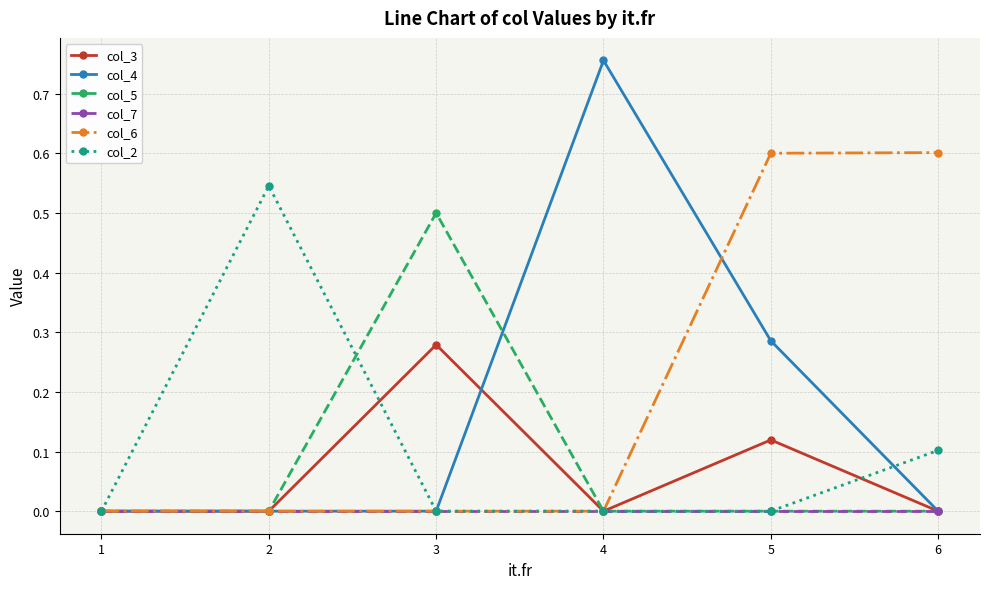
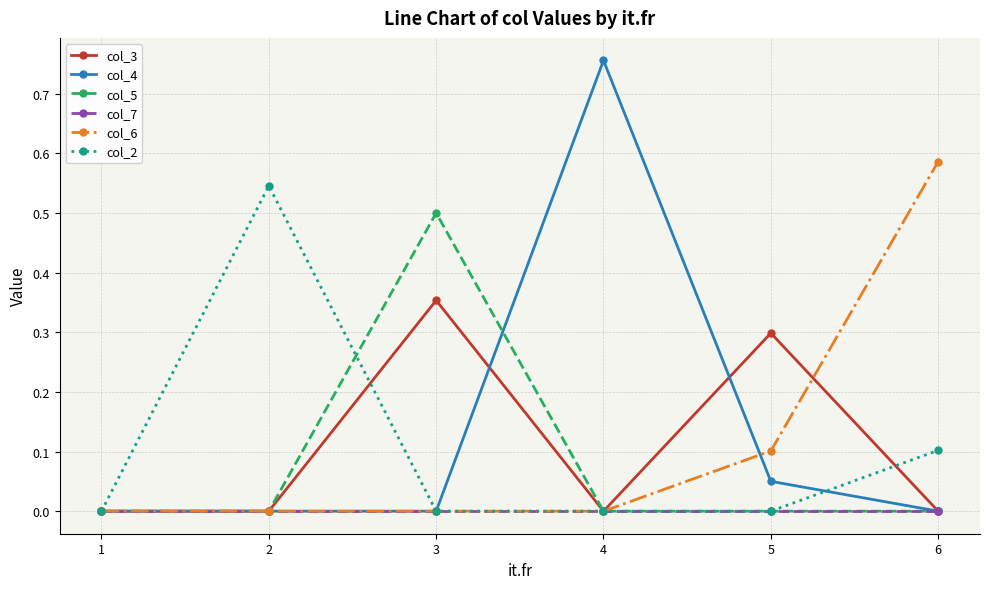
col_3, 3: 0.28 -> 0.35
col_3, 5: 0.12 -> 0.30
col_4, 5: 0.29 -> 0.05
col_6, 5: 0.60 -> 0.10
col_6, 6: 0.60 -> 0.59
